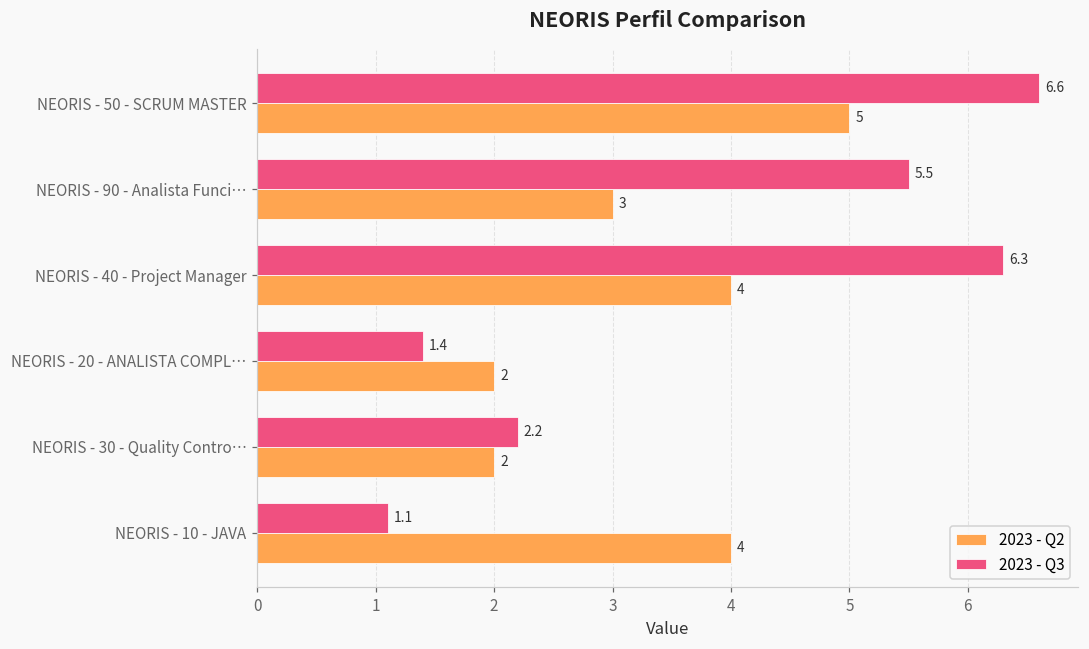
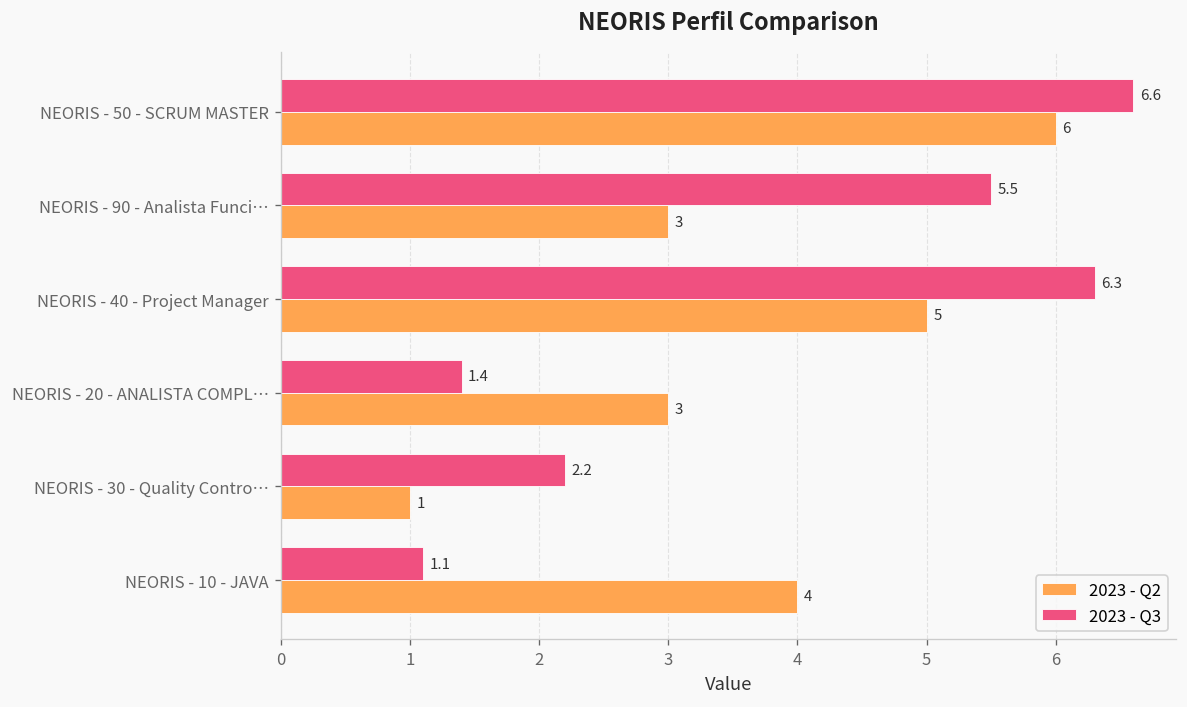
2023 - Q2, NEORIS - 50 - SCRUM MASTER: 5 -> 6
2023 - Q2, NEORIS - 40 - Project Manager: 4 -> 5
2023 - Q2, NEORIS - 20 - ANALISTA COMPL…: 2 -> 3
2023 - Q2, NEORIS - 30 - Quality Contro…: 2 -> 1
